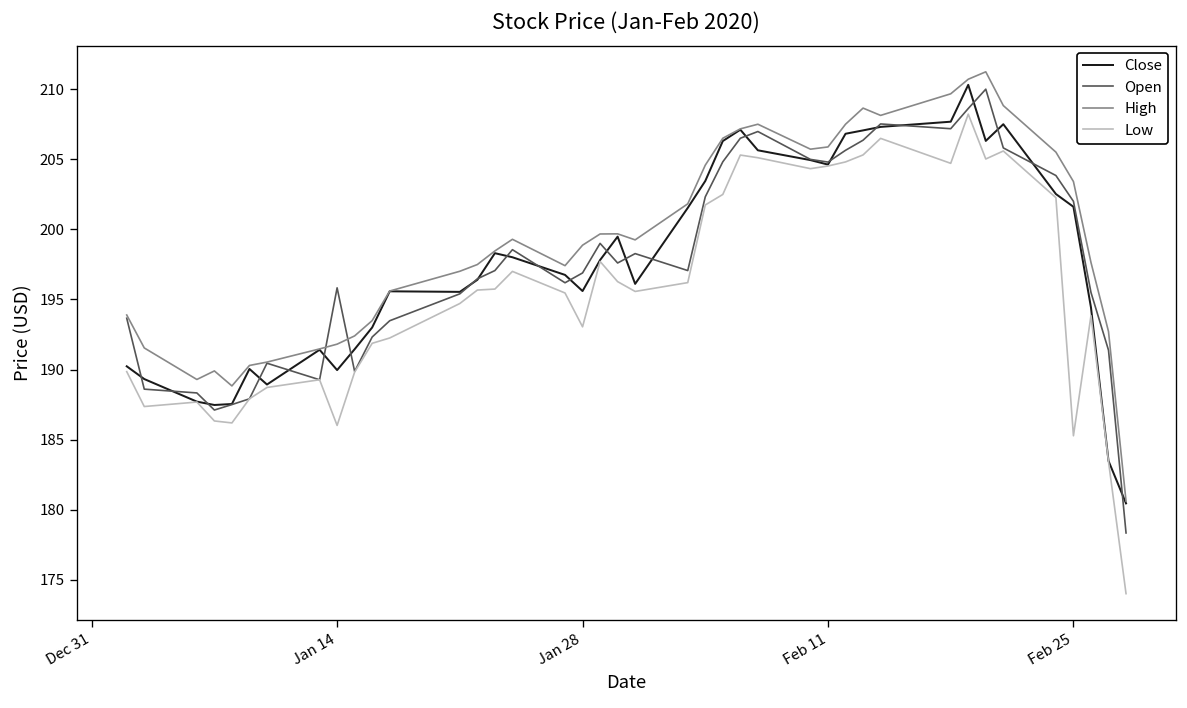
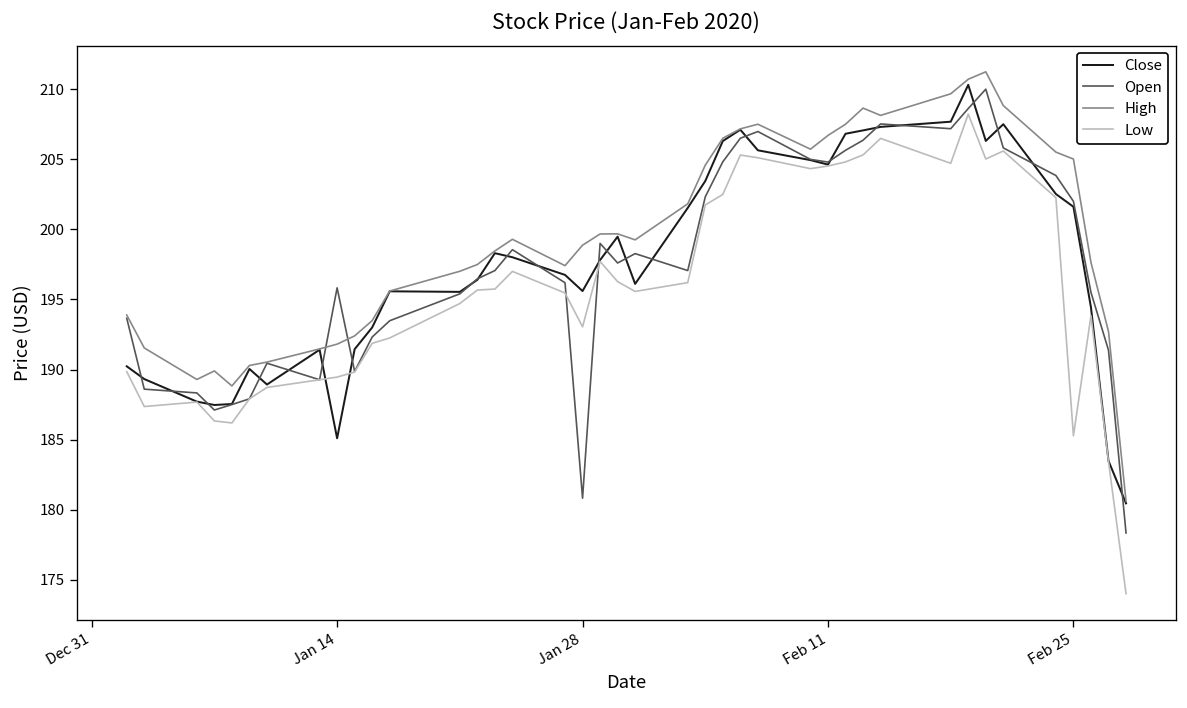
Close, Jan 14: 190.0 -> 185.1
Low, Jan 14: 186.0 -> 189.5
Open, Jan 28: 196.9 -> 180.8
High, Feb 11: 205.9 -> 206.7
High, Feb 25: 203.4 -> 205.0
